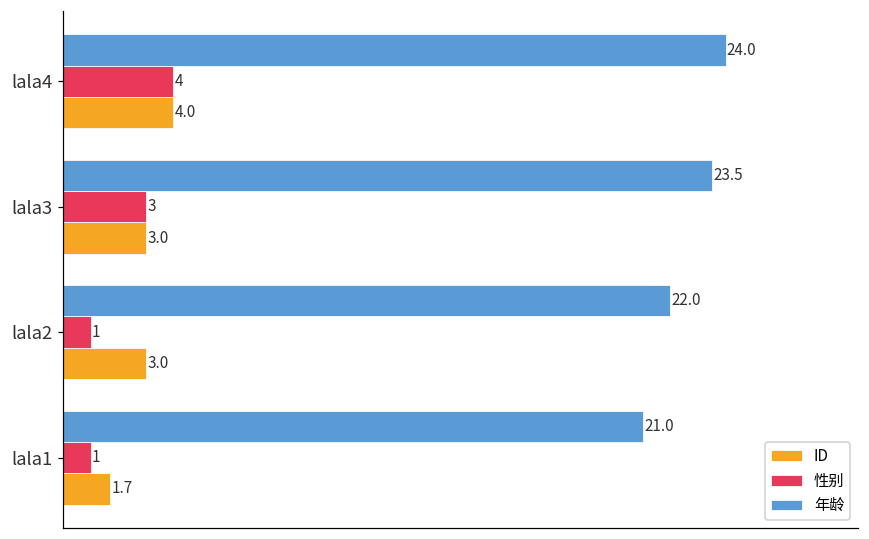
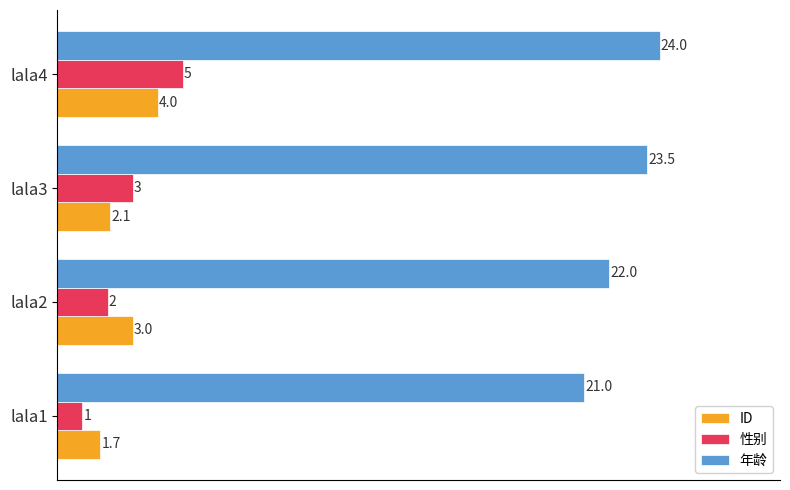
性别, lala4: 4 -> 5
ID, lala3: 3.0 -> 2.1
性别, lala2: 1 -> 2
